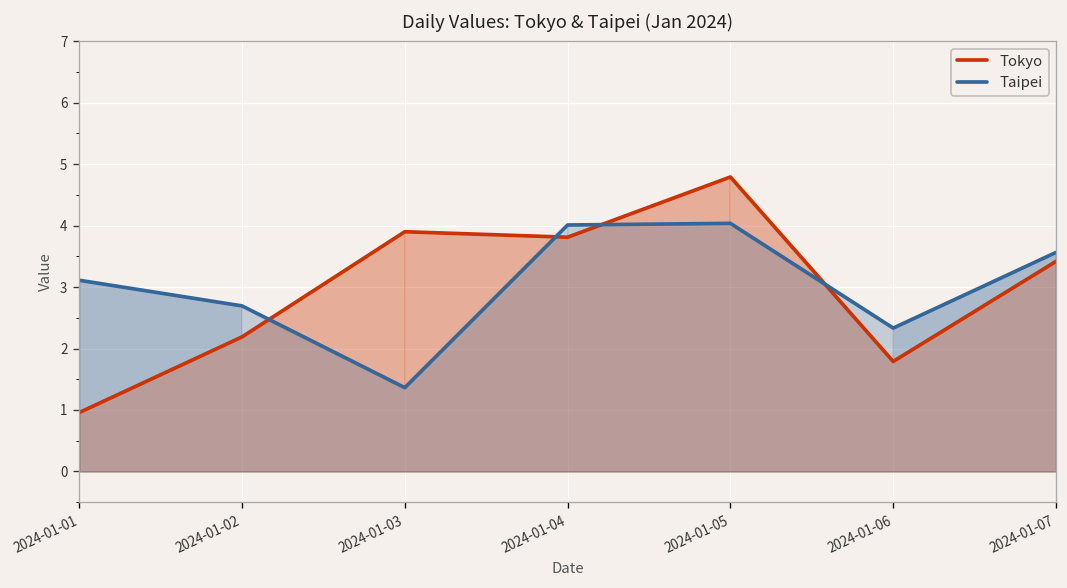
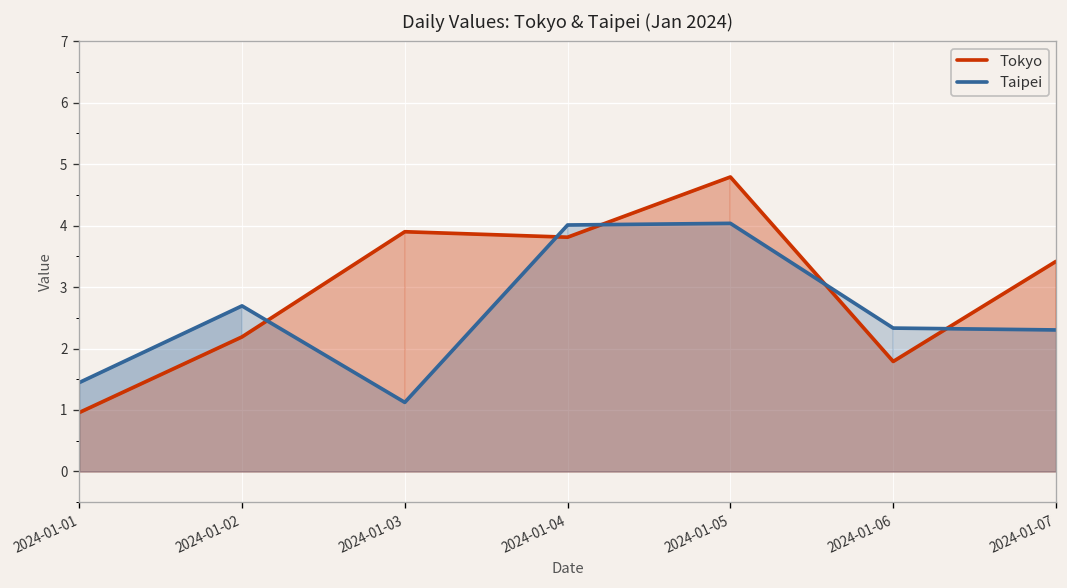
Taipei, 2024-01-01: 3.1 -> 1.4
Taipei, 2024-01-03: 1.4 -> 1.1
Taipei, 2024-01-07: 3.6 -> 2.3
